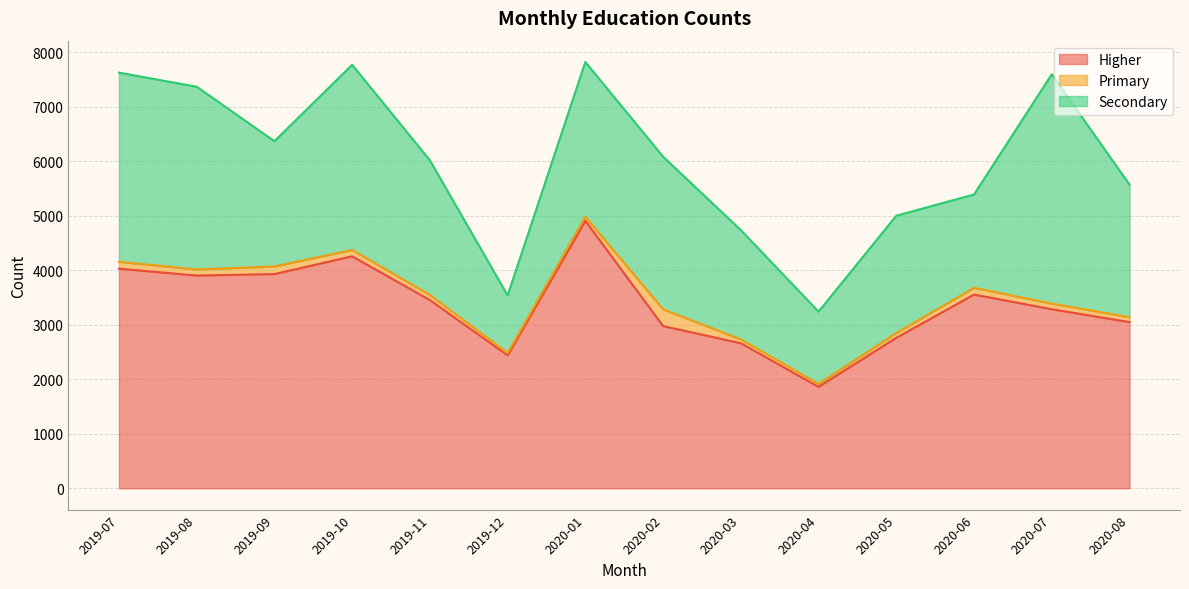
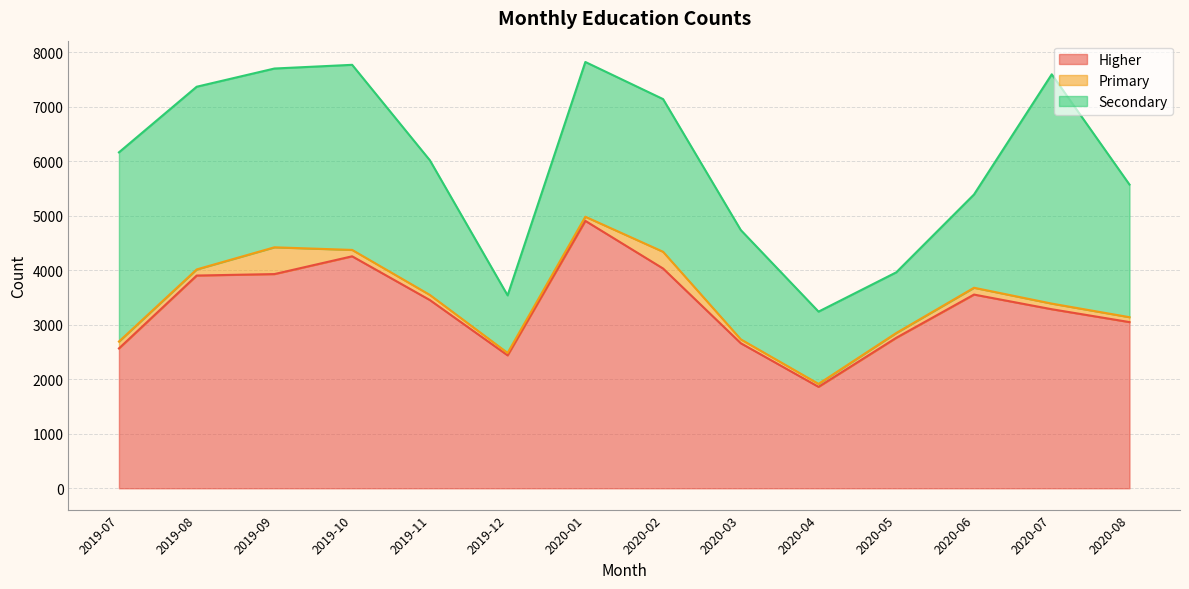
Higher, 2019-07: 4000 -> 2600
Primary, 2019-09: 100 -> 500
Secondary, 2019-09: 2300 -> 3300
Higher, 2020-02: 3000 -> 4000
Secondary, 2020-05: 2200 -> 1100
